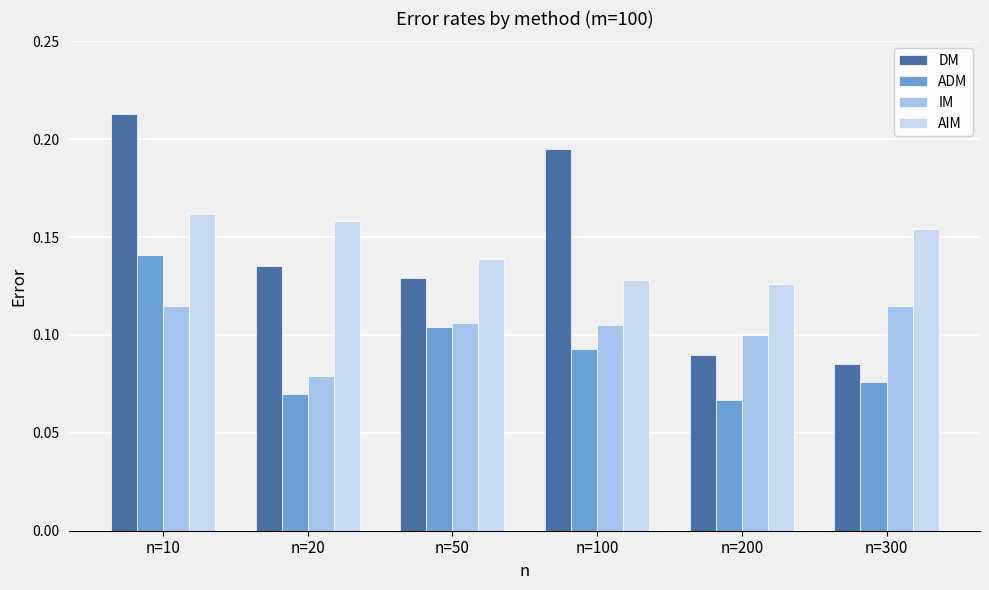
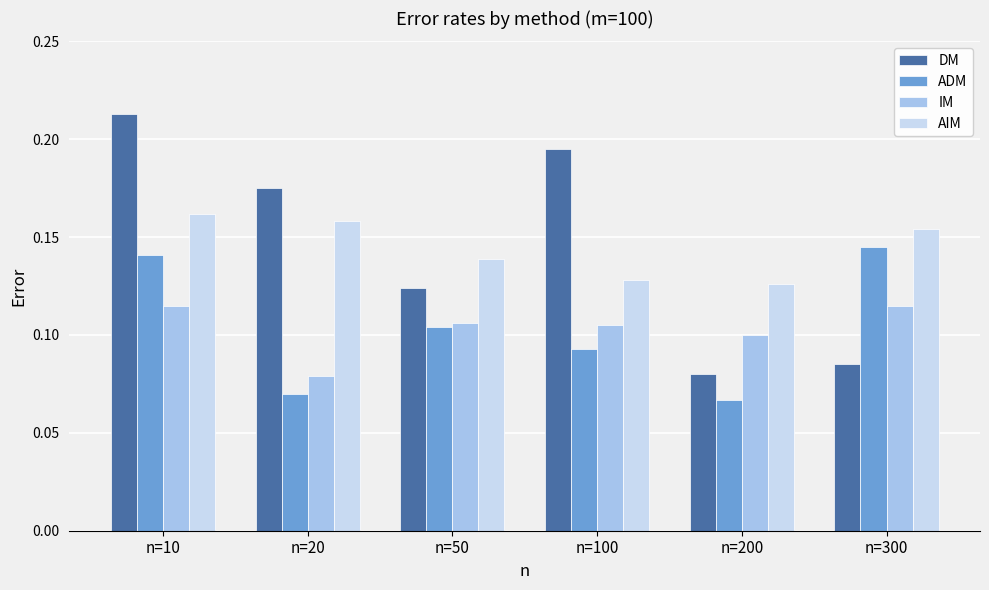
DM, n=20: 0.135 -> 0.175
DM, n=50: 0.129 -> 0.124
DM, n=200: 0.09 -> 0.08
ADM, n=300: 0.076 -> 0.145
